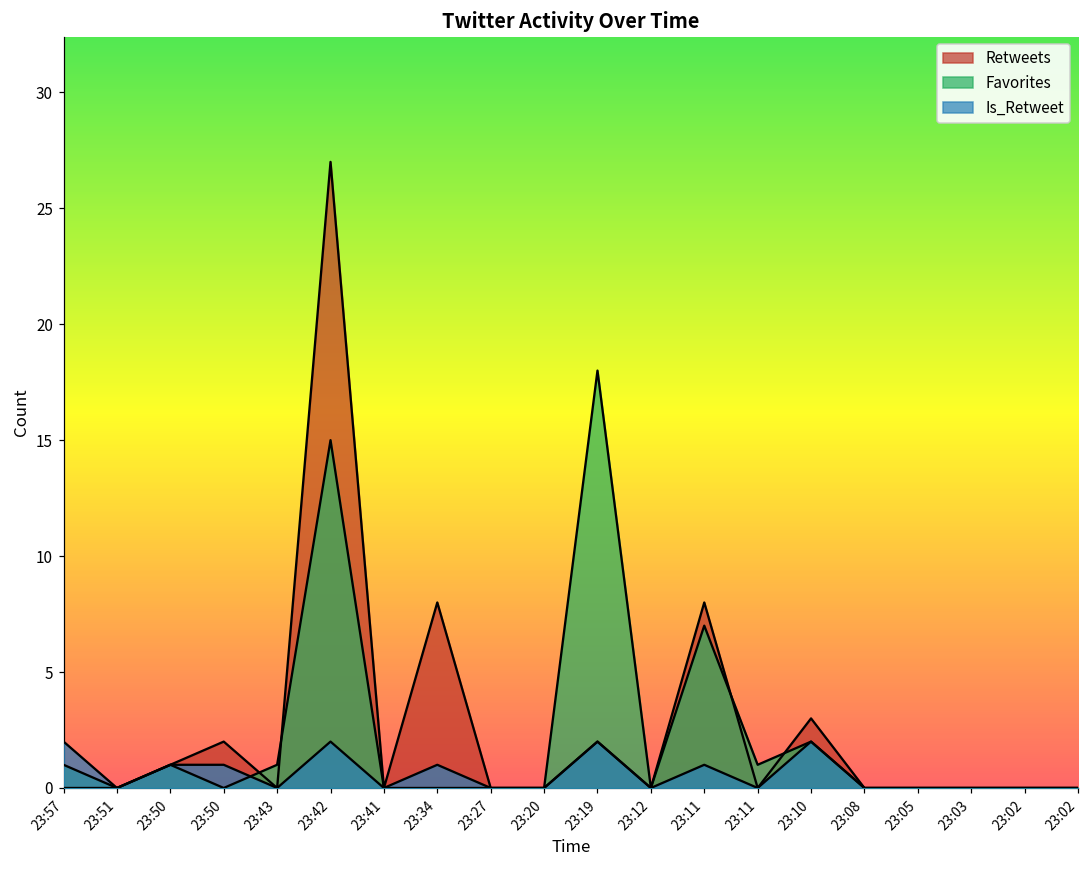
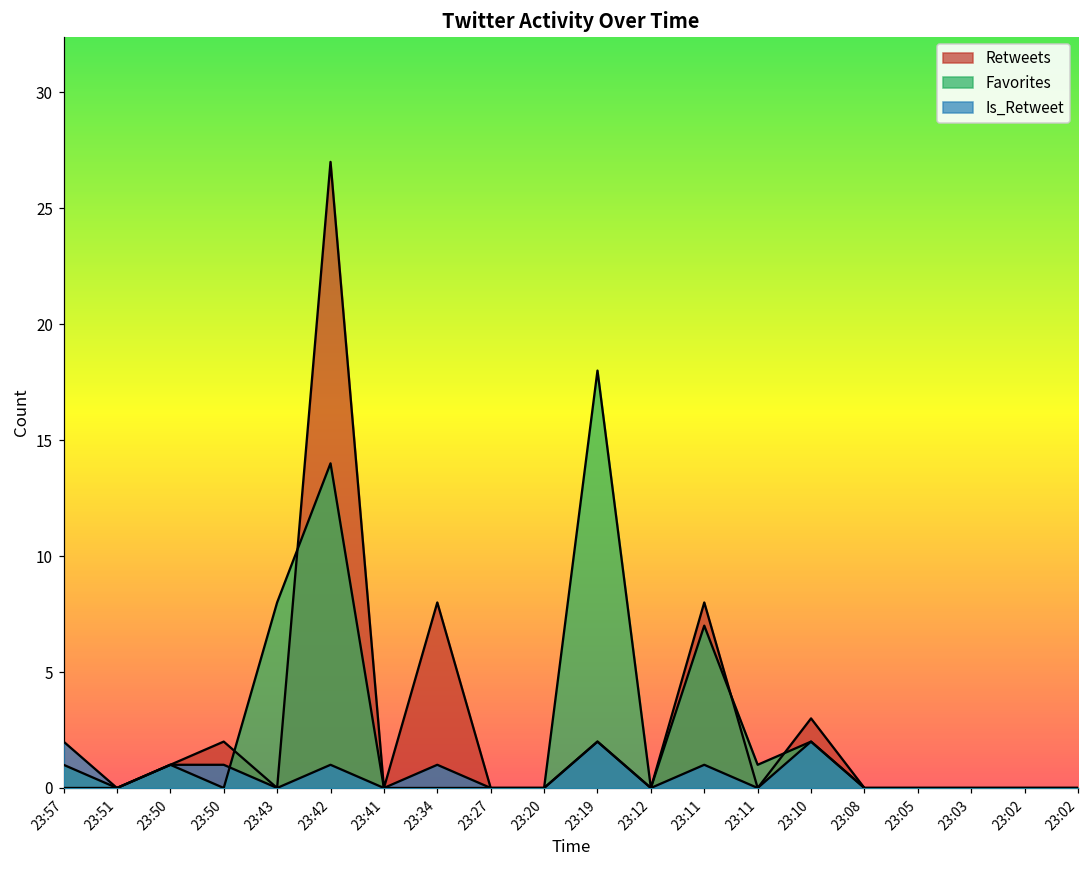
Favorites, 23:43: 1 -> 8
Favorites, 23:42: 15 -> 14
Is_Retweet, 23:42: 2 -> 1
